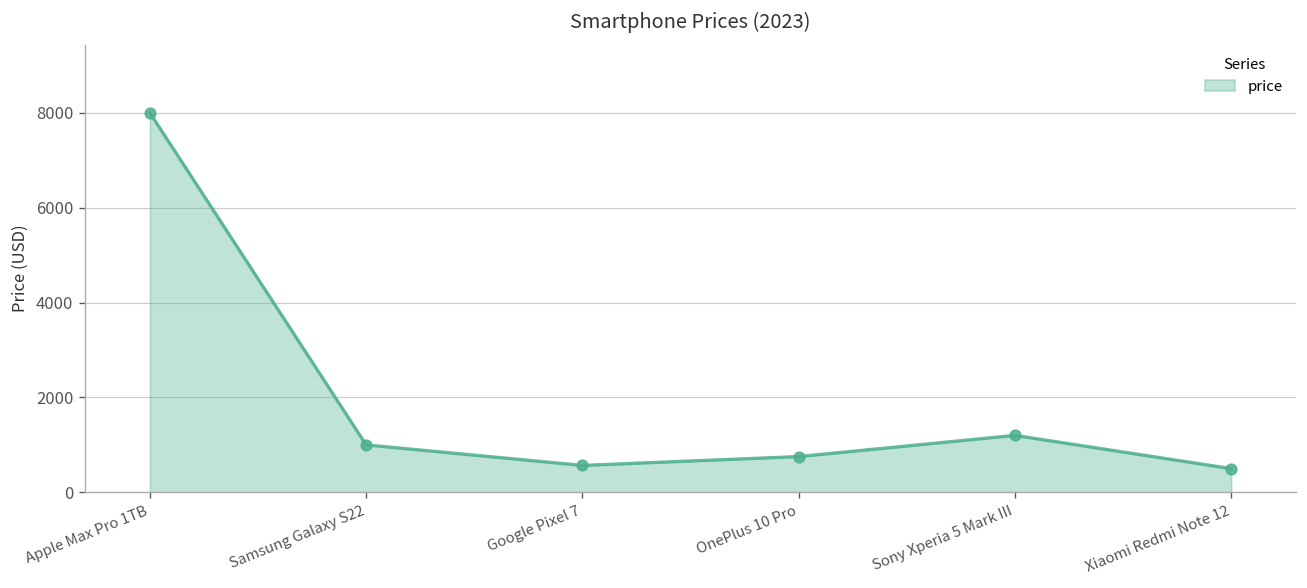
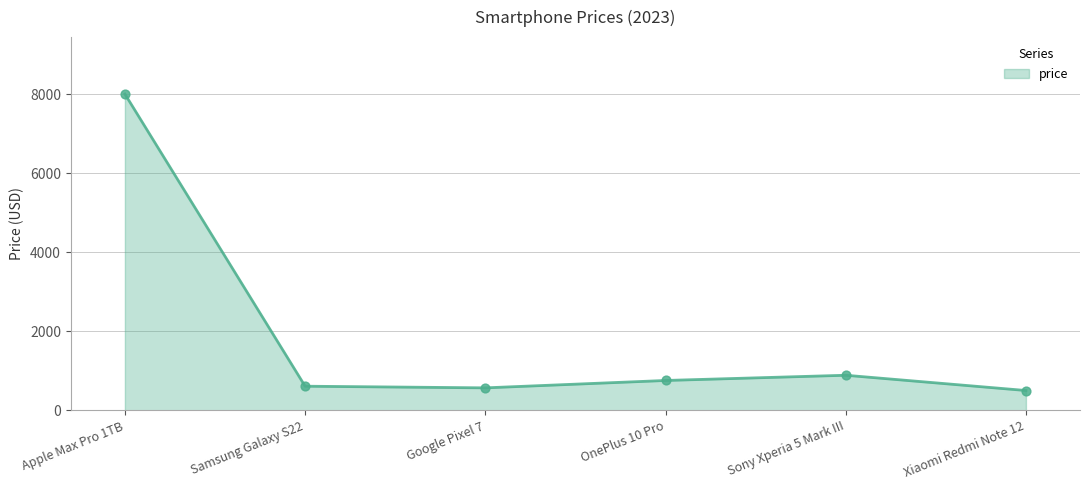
Samsung Galaxy S22: 1000 -> 600
Sony Xperia 5 Mark III: 1200 -> 900
